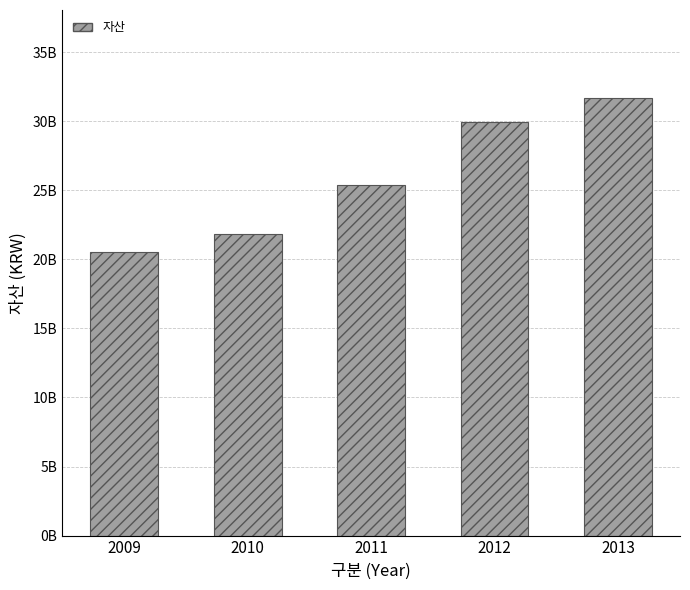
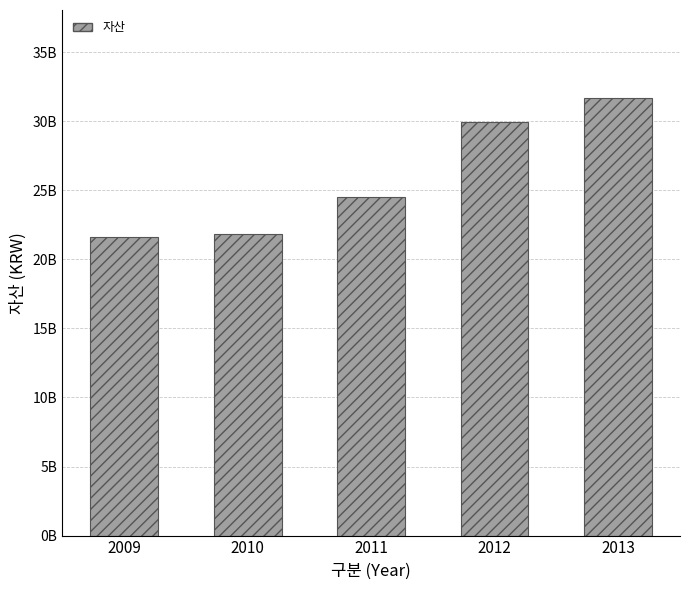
2009: 20500000000 -> 21600000000
2011: 25400000000 -> 24500000000
